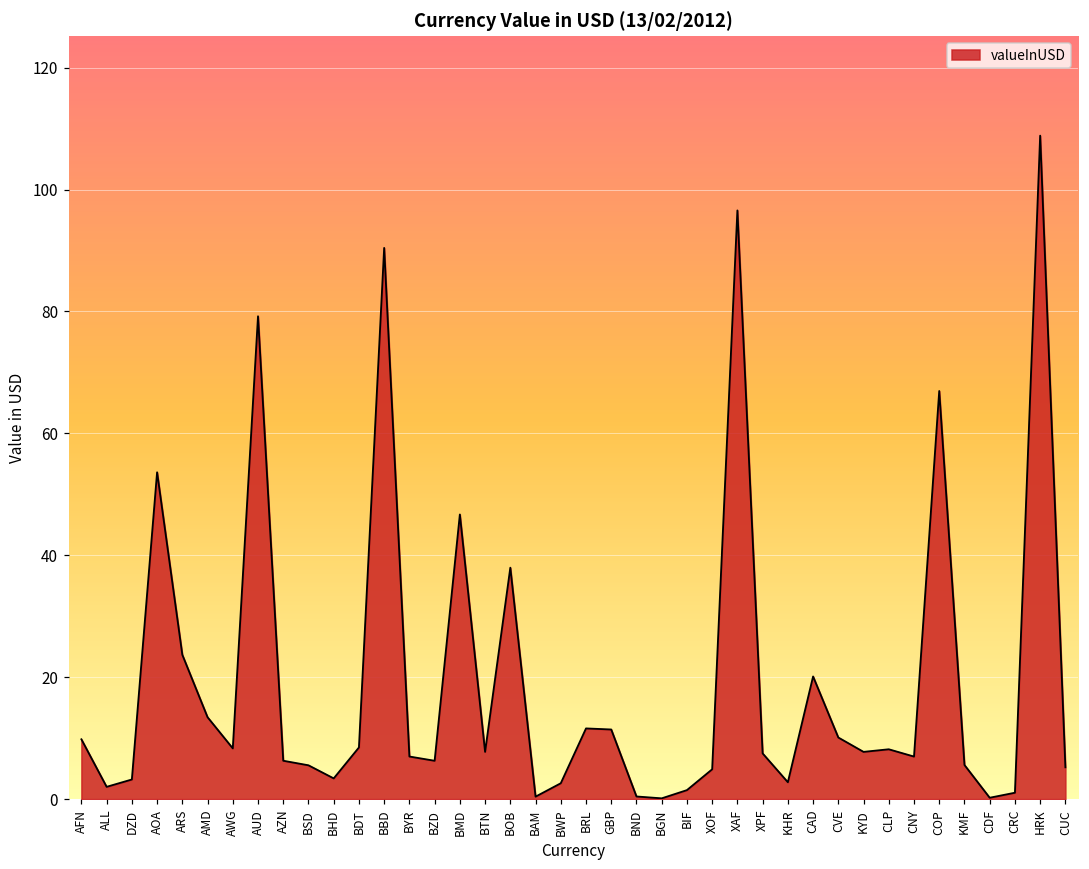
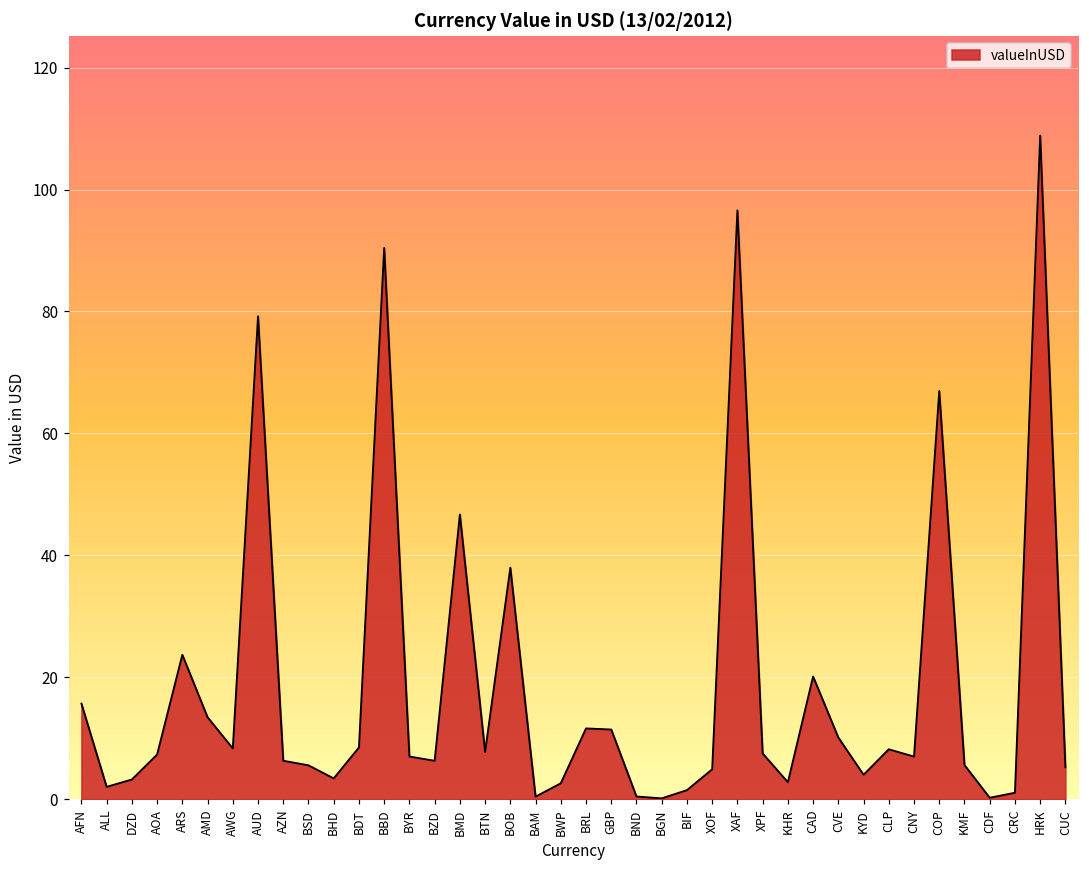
AFN: 10 -> 16
AOA: 54 -> 7
KYD: 8 -> 4
